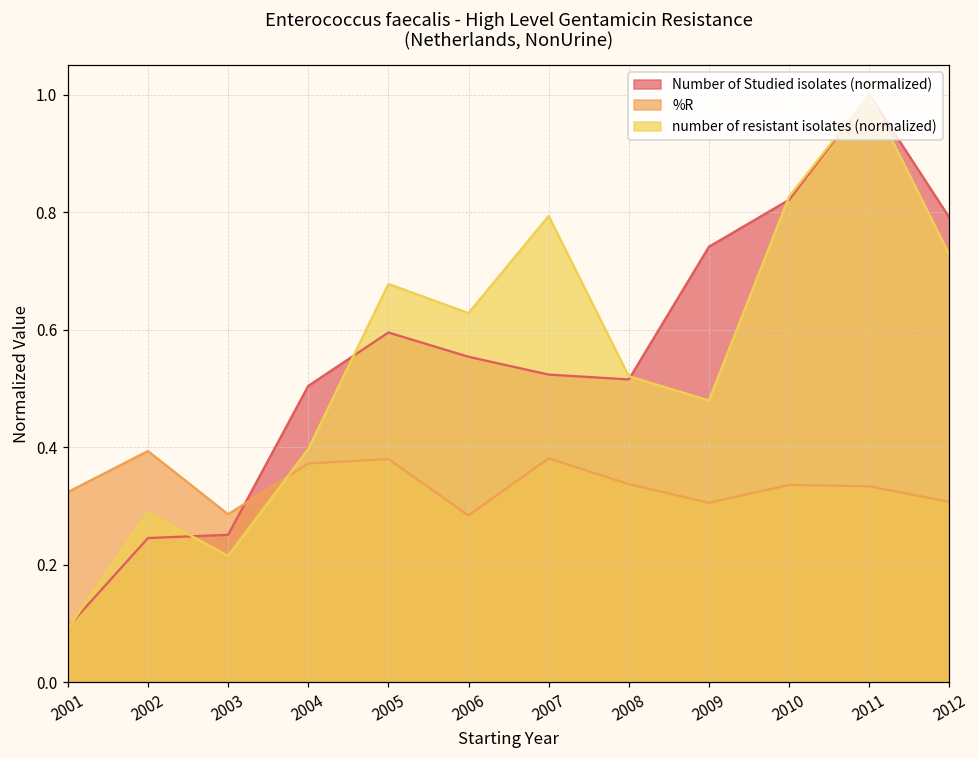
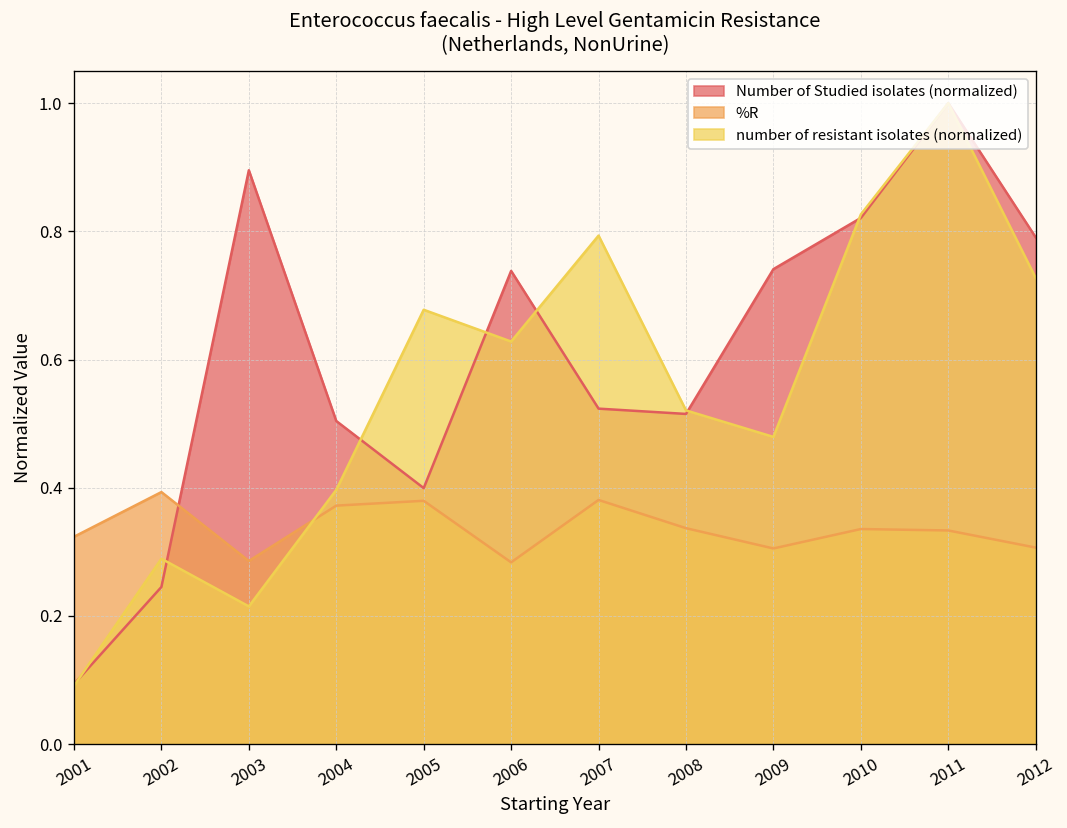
Number of Studied isolates (normalized), 2003: 0.25 -> 0.90
Number of Studied isolates (normalized), 2005: 0.60 -> 0.40
Number of Studied isolates (normalized), 2006: 0.55 -> 0.74
